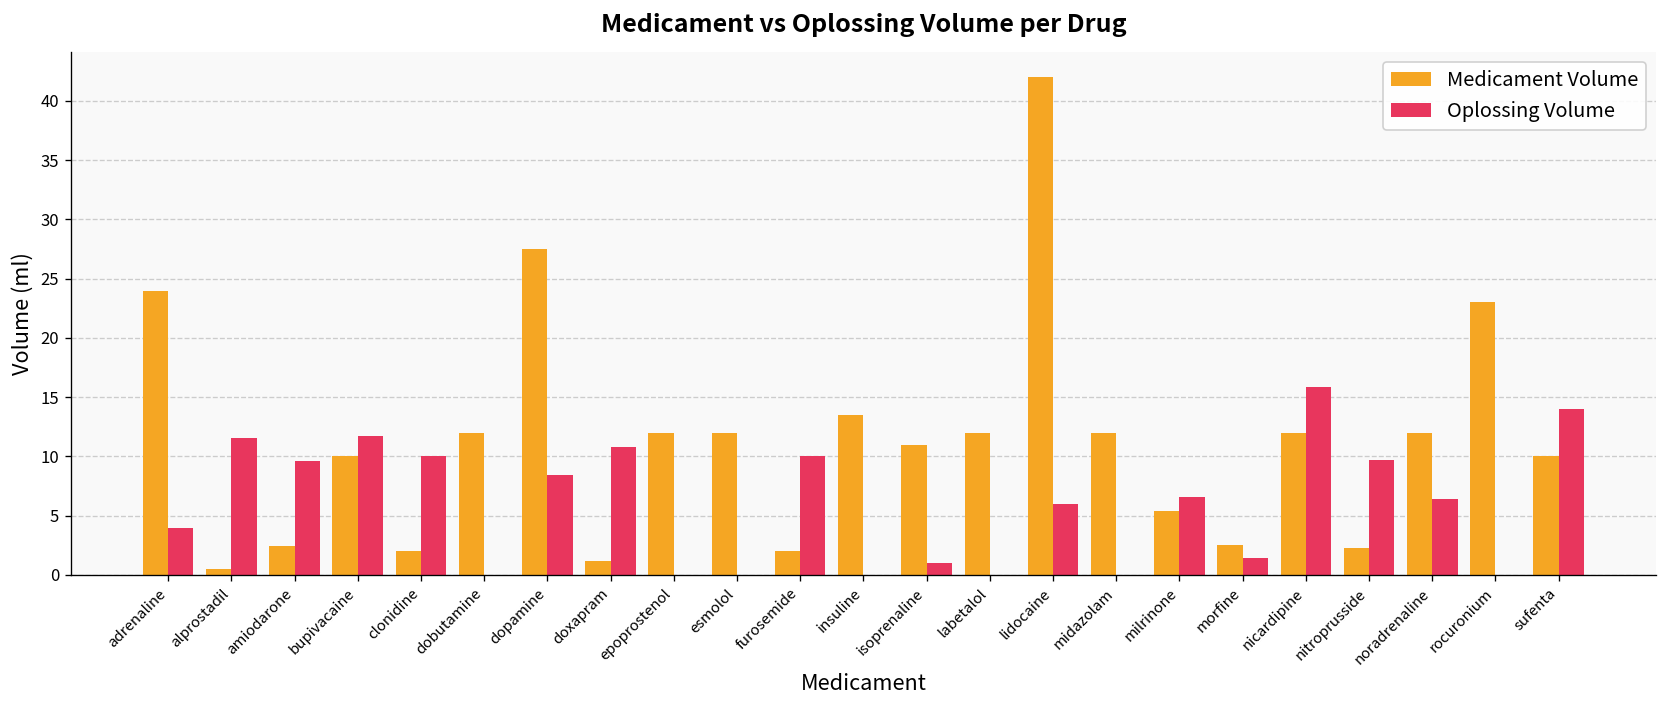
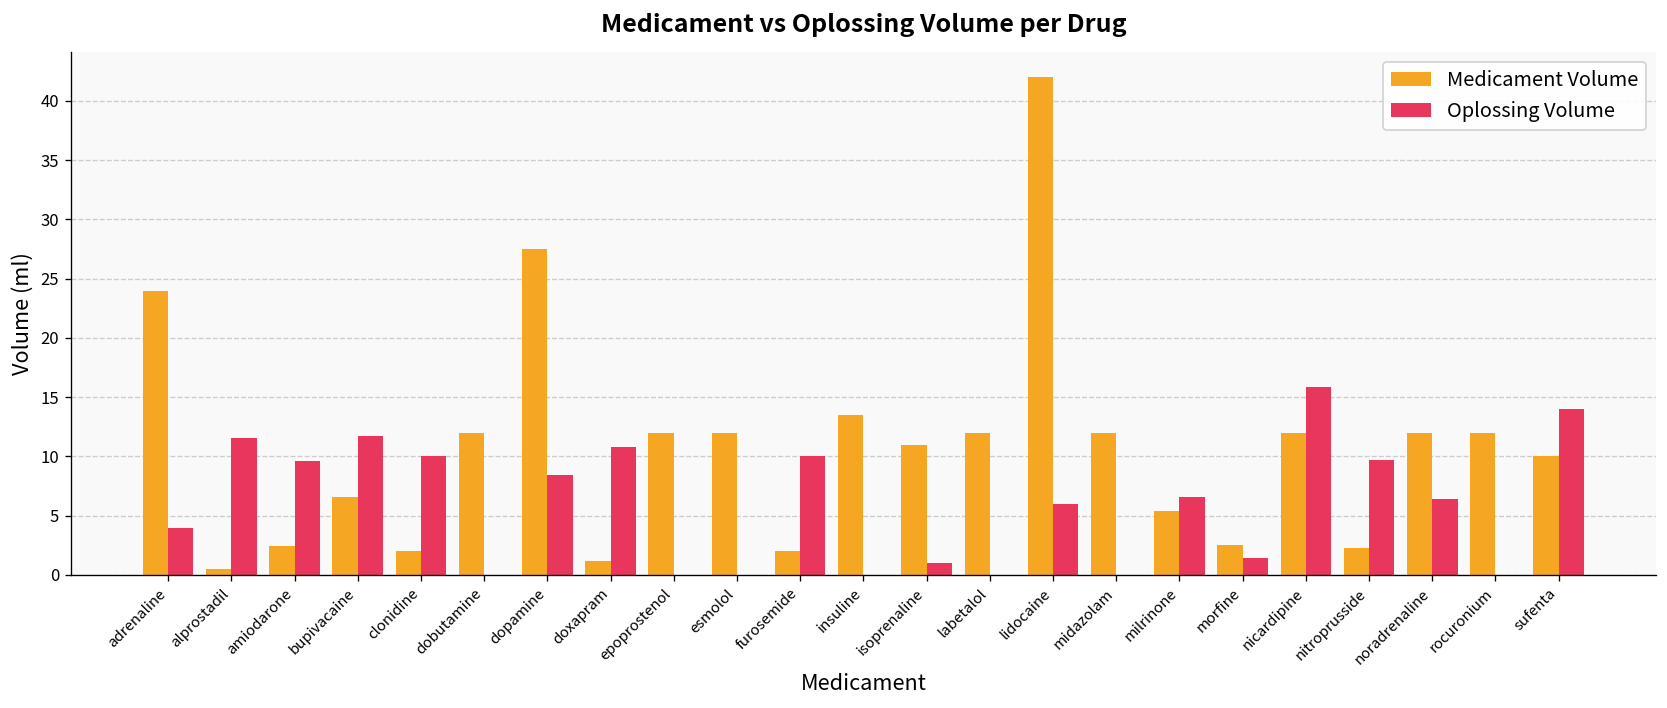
Medicament Volume, bupivacaine: 10 -> 7
Medicament Volume, rocuronium: 23 -> 12
